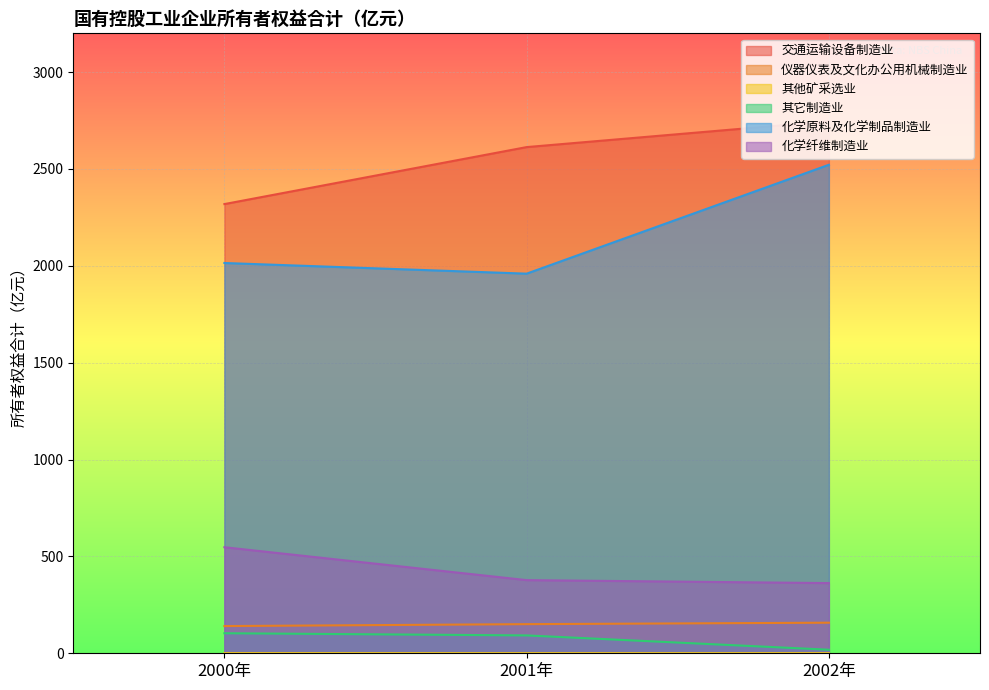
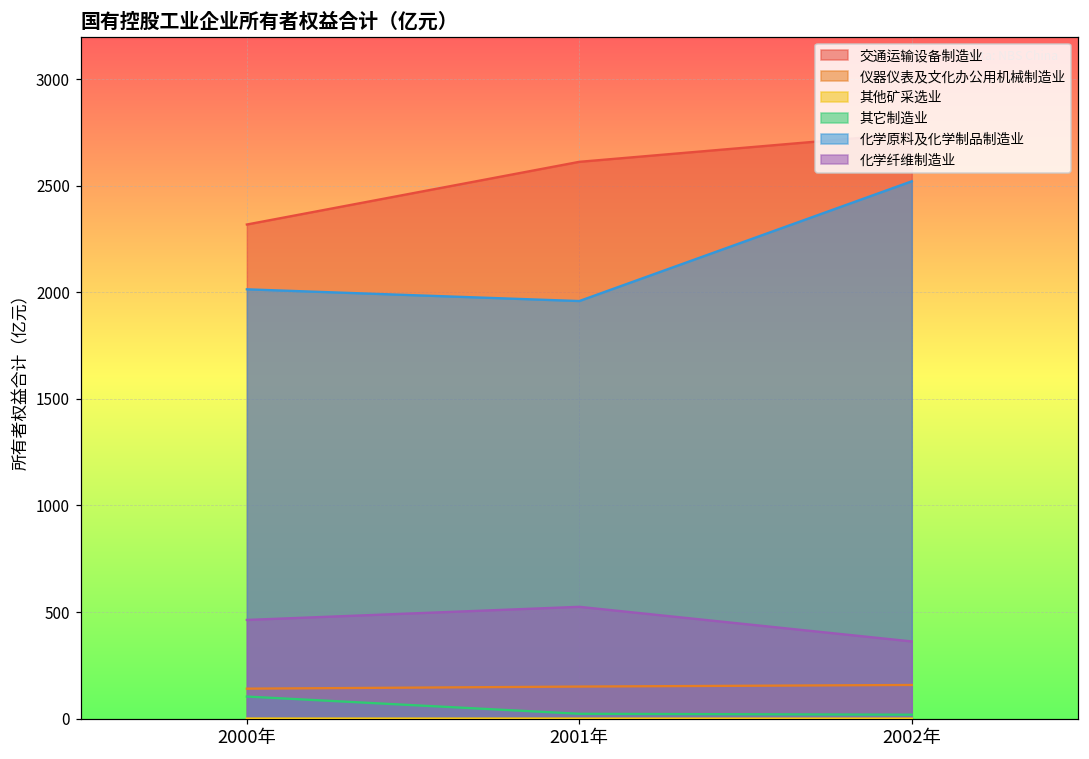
化学纤维制造业, 2000年: 550 -> 460
其它制造业, 2001年: 90 -> 20
化学纤维制造业, 2001年: 380 -> 520
